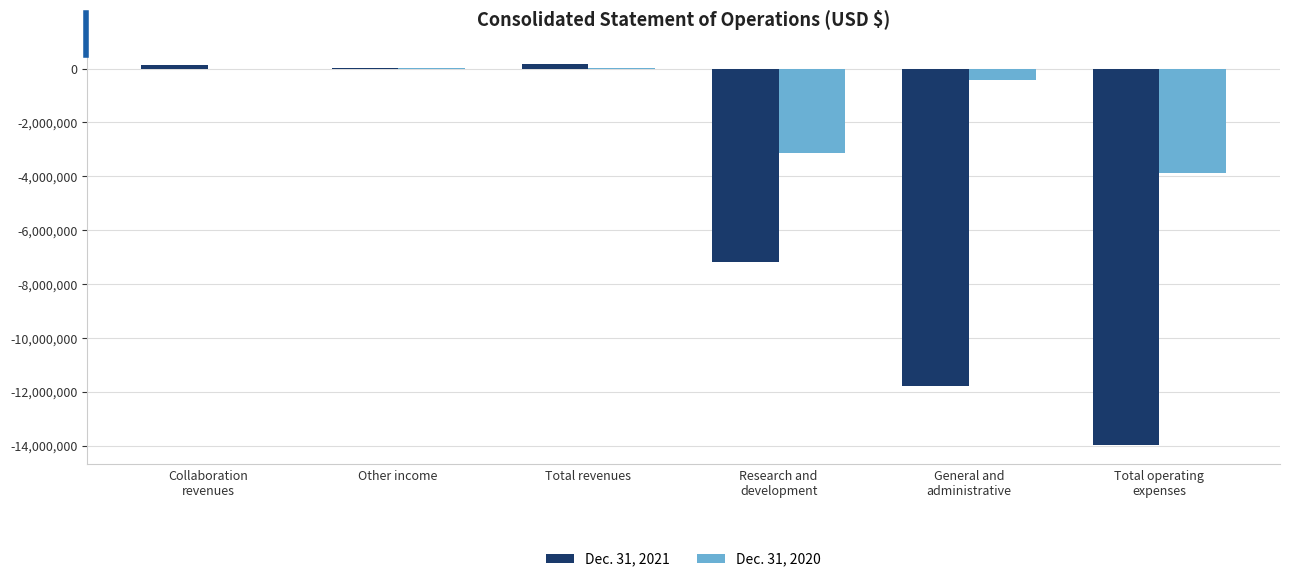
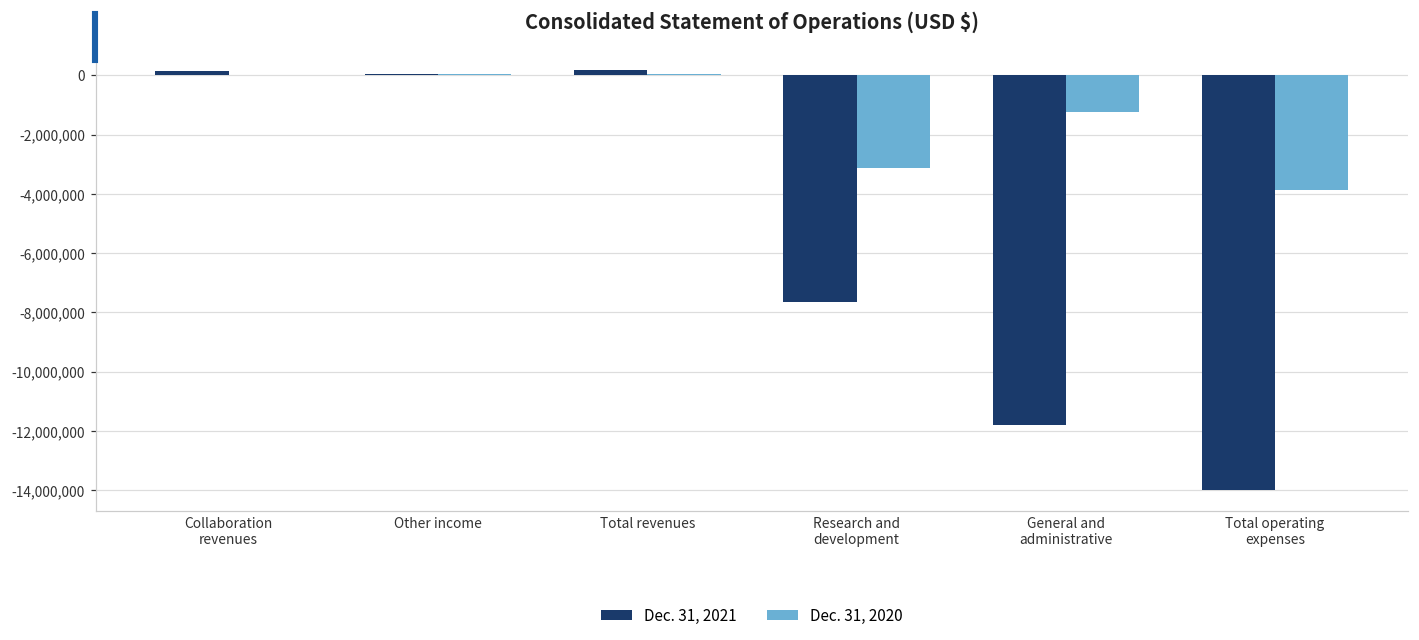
Dec. 31, 2021, Research and development: -7,200,000 -> -7,700,000
Dec. 31, 2020, General and administrative: -400,000 -> -1,200,000
